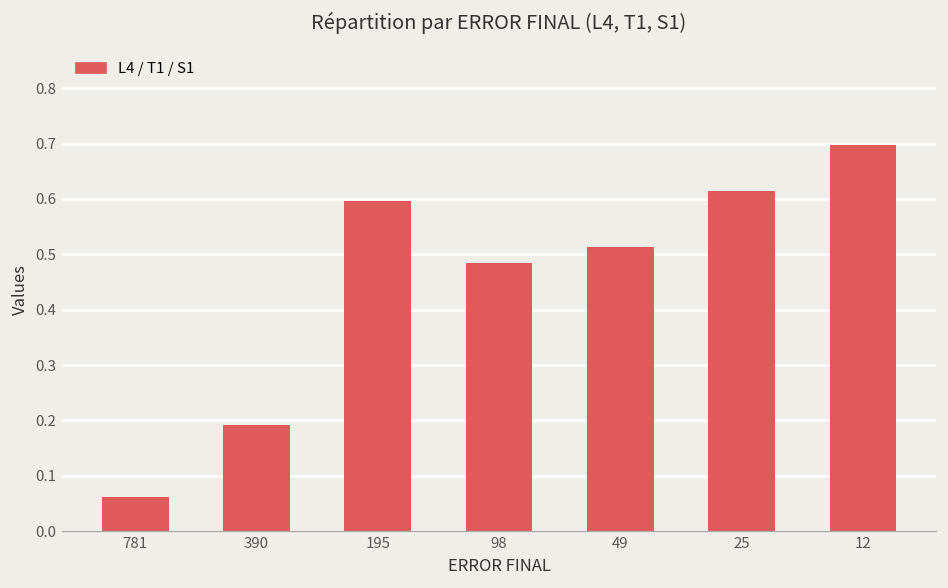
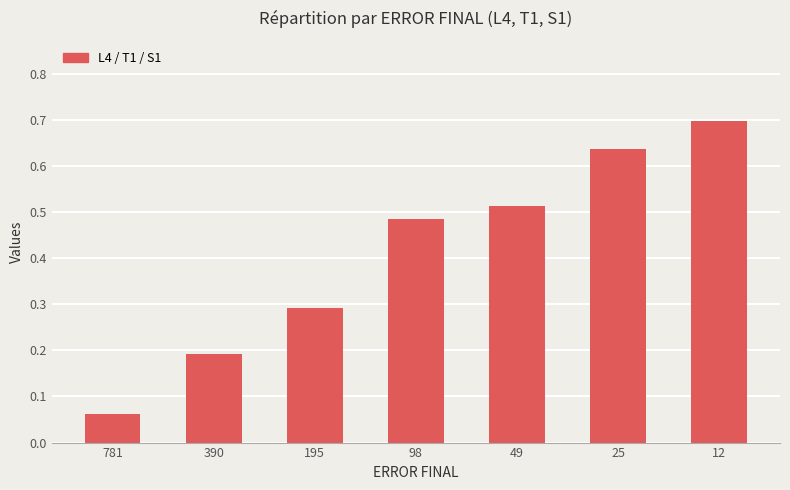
195: 0.60 -> 0.29
25: 0.61 -> 0.64
